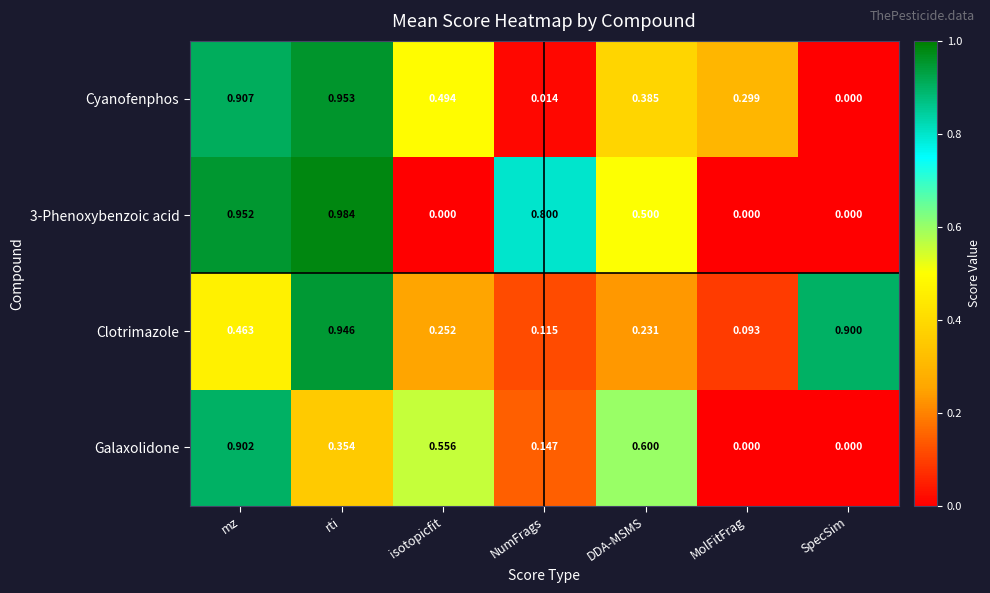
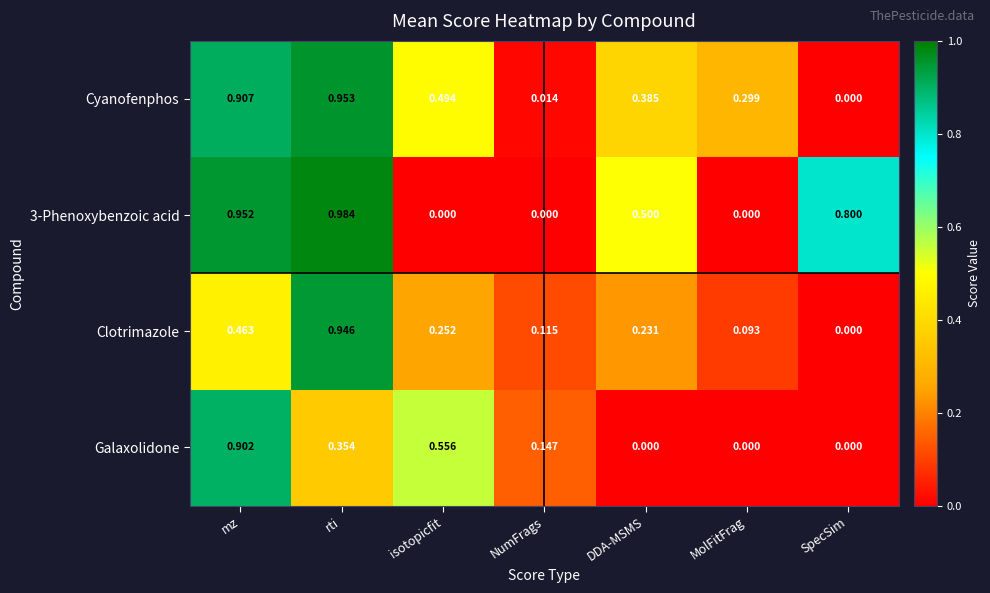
3-Phenoxybenzoic acid, NumFrags: 0.800 -> 0.000
3-Phenoxybenzoic acid, SpecSim: 0.000 -> 0.800
Clotrimazole, SpecSim: 0.900 -> 0.000
Galaxolidone, DDA-MSMS: 0.600 -> 0.000
